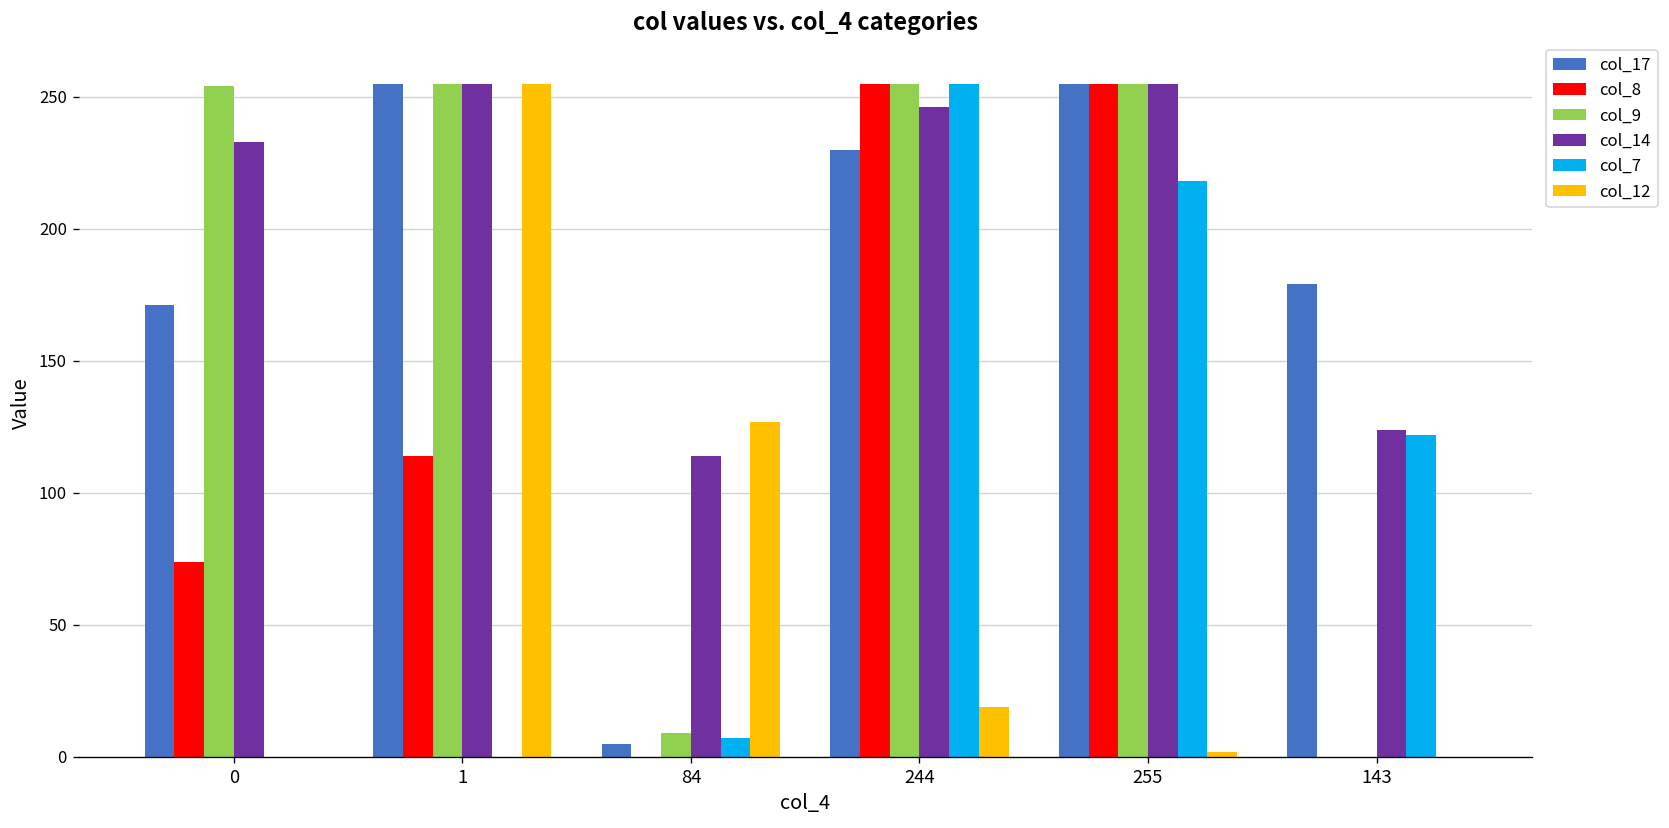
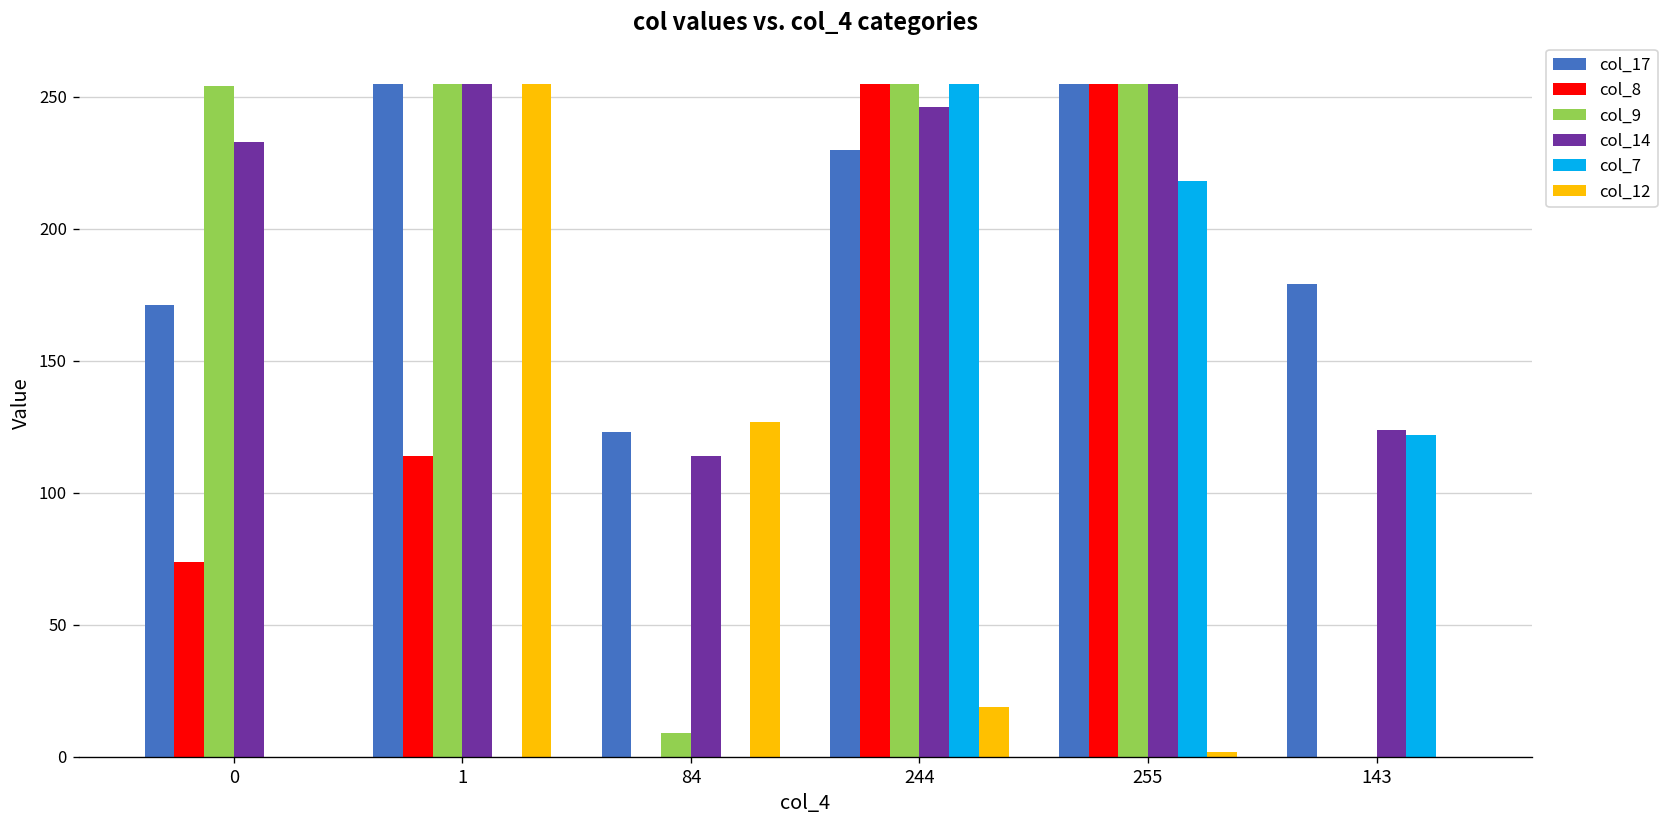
col_17, 84: 5 -> 123
col_7, 84: 7 -> 0
